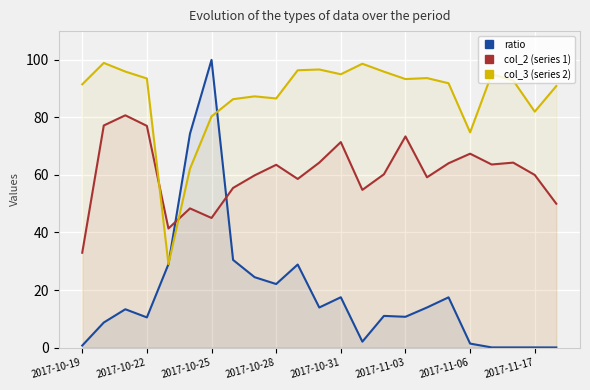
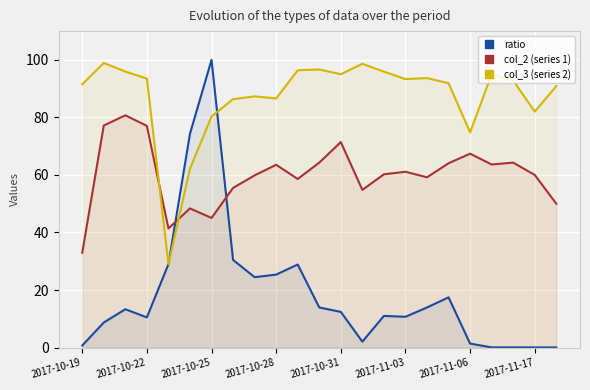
ratio, 2017-10-28: 22 -> 25
ratio, 2017-10-31: 17 -> 12
col_2 (series 1), 2017-11-03: 73 -> 61
